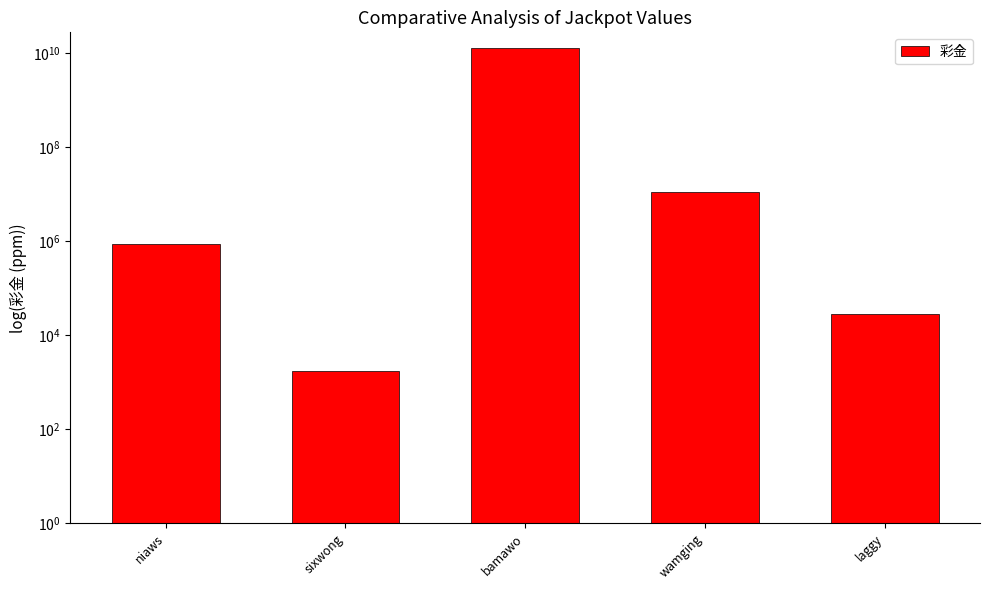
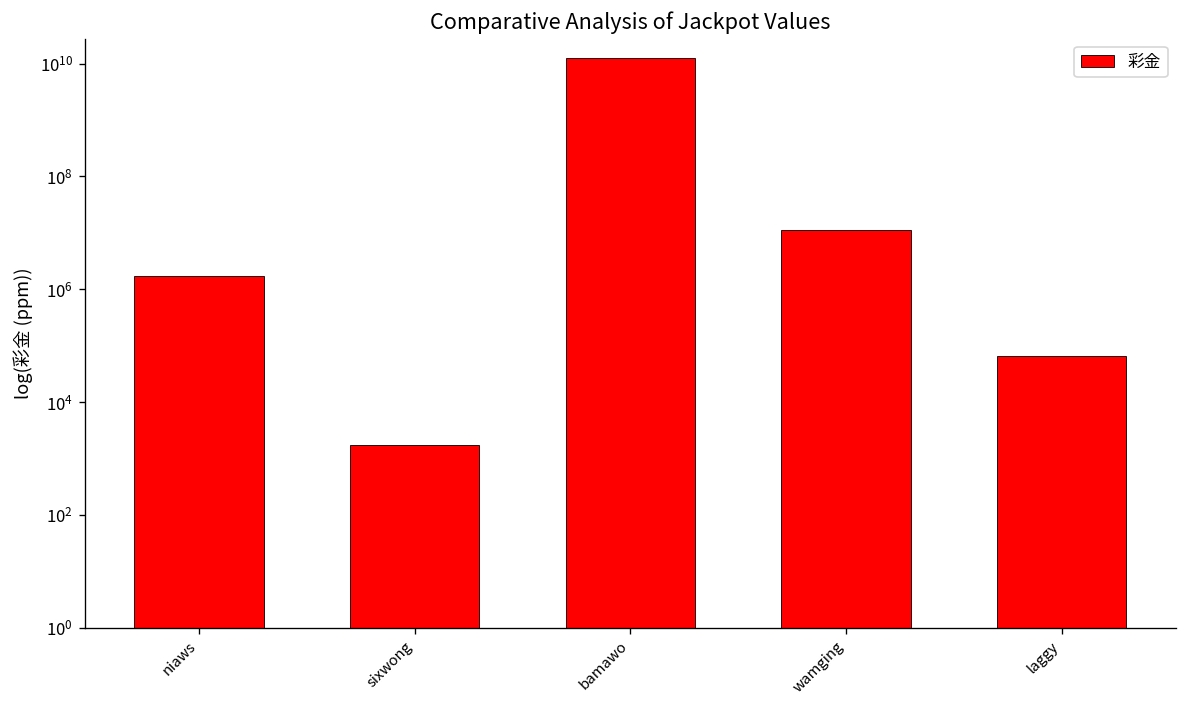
niaws: 900000 -> 1700000
laggy: 30000 -> 70000
